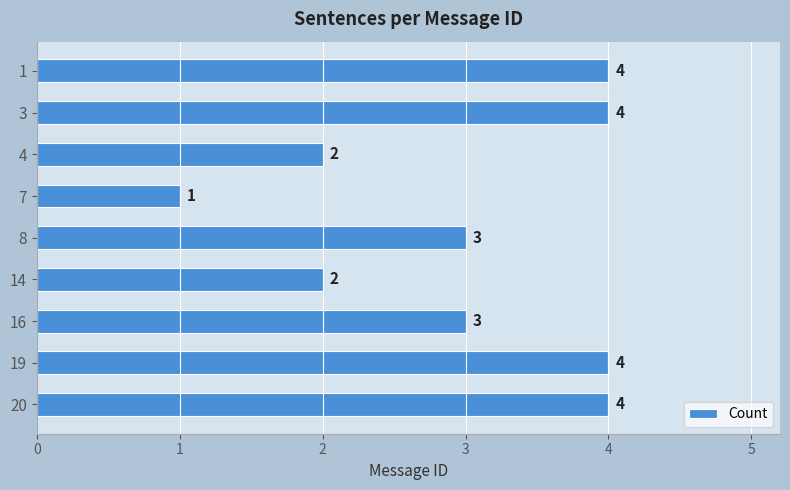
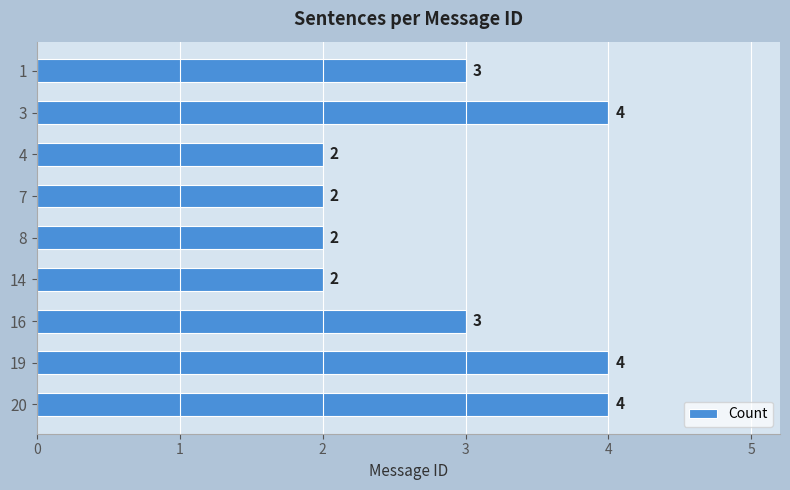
1: 4 -> 3
7: 1 -> 2
8: 3 -> 2
